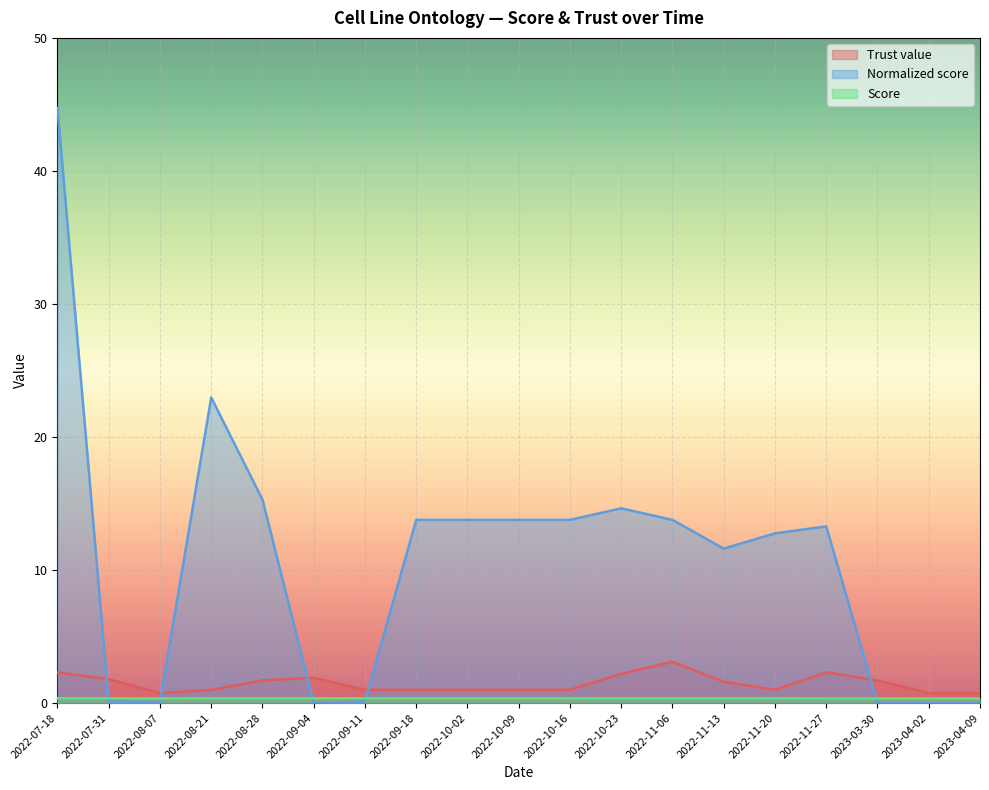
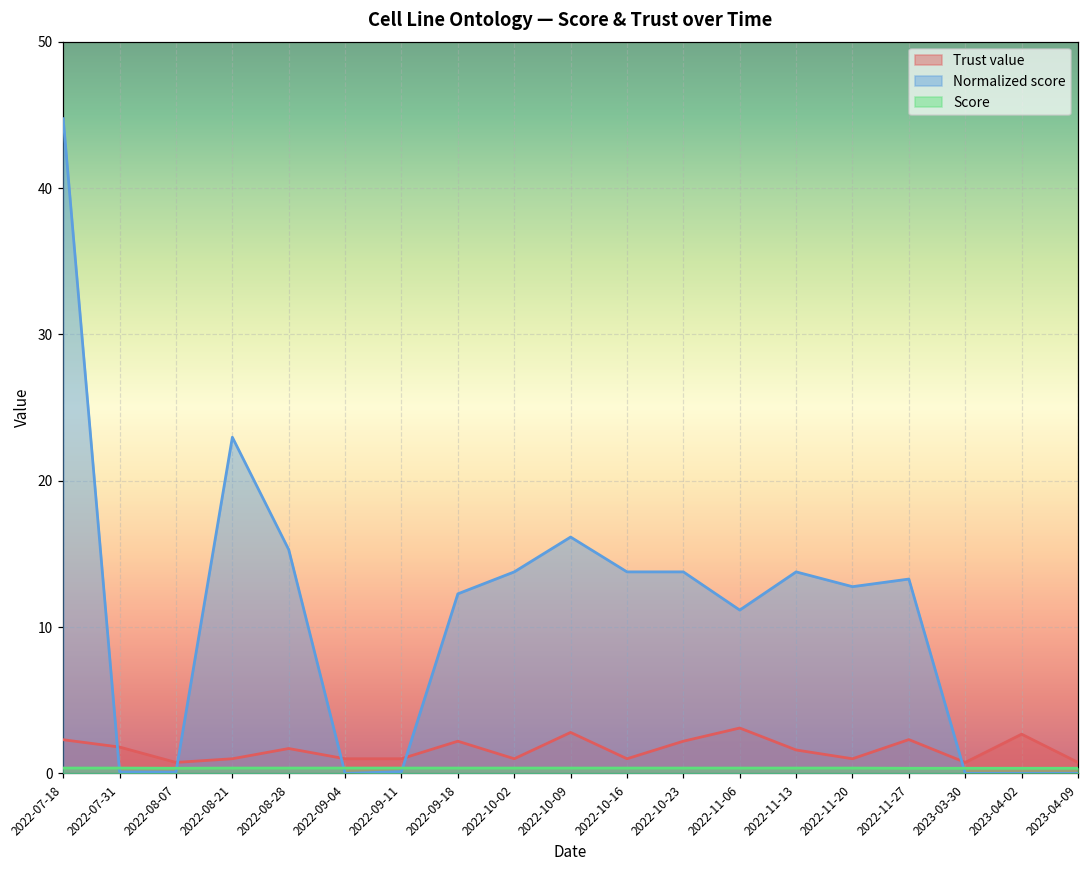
Trust value, 2022-09-04: 1.9 -> 1.0
Trust value, 2022-09-18: 1.0 -> 2.2
Normalized score, 2022-09-18: 13.8 -> 12.3
Trust value, 2022-10-09: 1.0 -> 2.8
Normalized score, 2022-10-09: 13.8 -> 16.2
Normalized score, 2022-10-23: 14.6 -> 13.8
Normalized score, 2022-11-06: 13.8 -> 11.2
Normalized score, 2022-11-13: 11.6 -> 13.8
Trust value, 2023-03-30: 1.7 -> 0.8
Trust value, 2023-04-02: 0.8 -> 2.7
